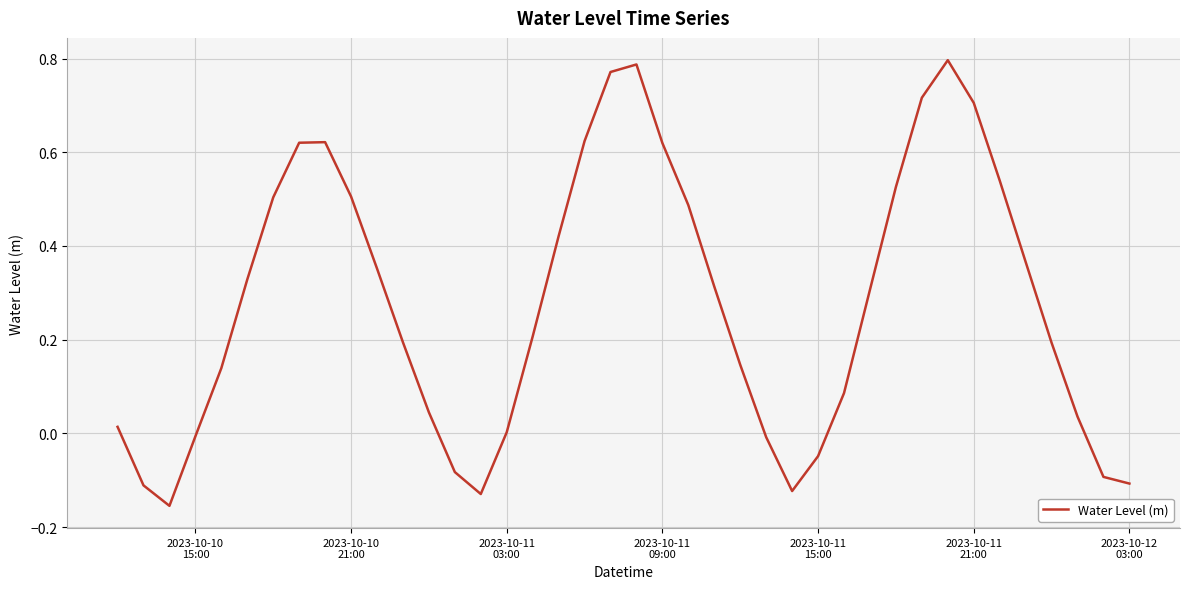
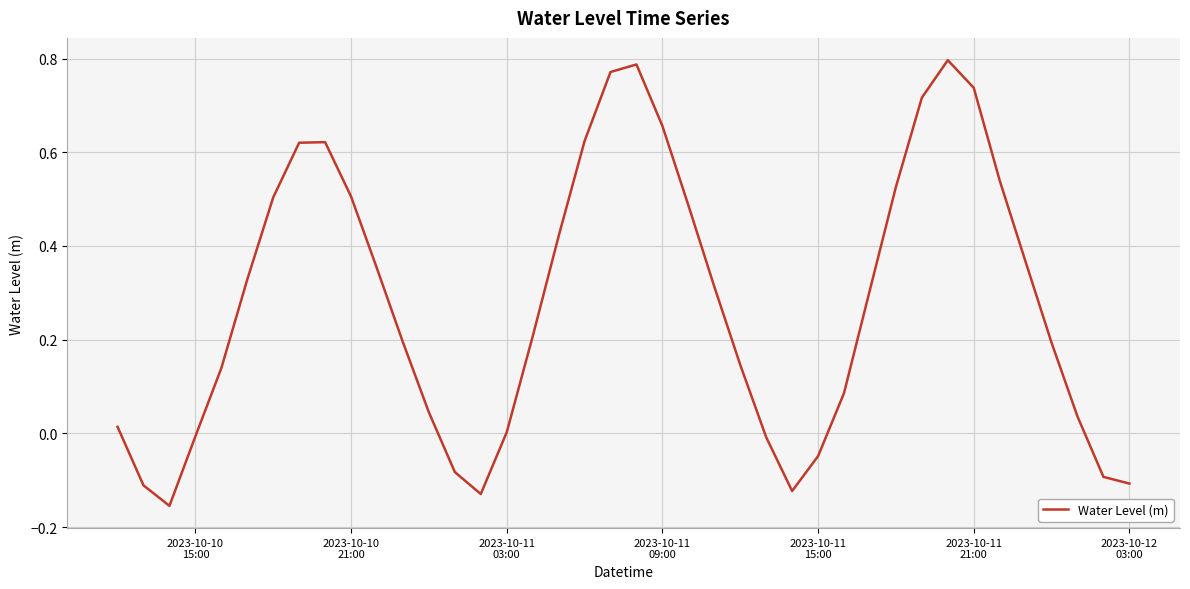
2023-10-11 09:00: 0.62 -> 0.66
2023-10-11 21:00: 0.71 -> 0.74
